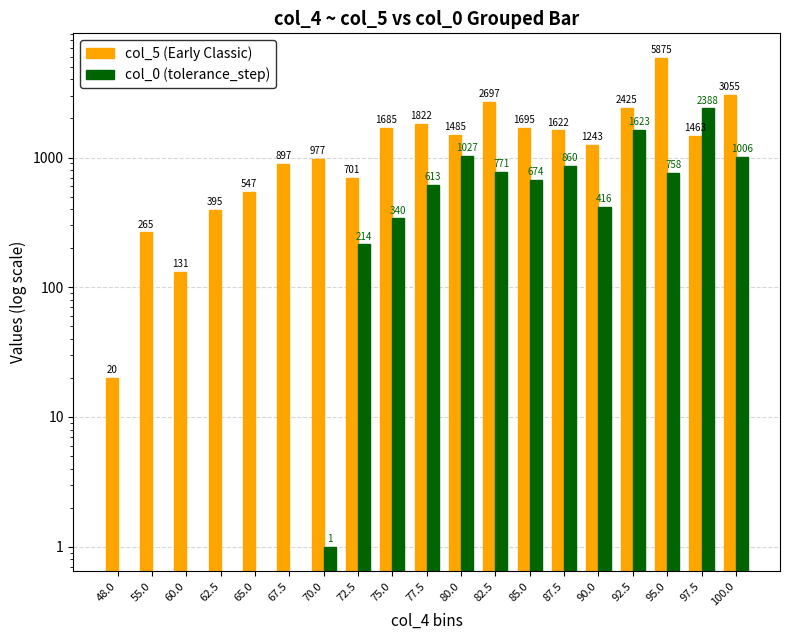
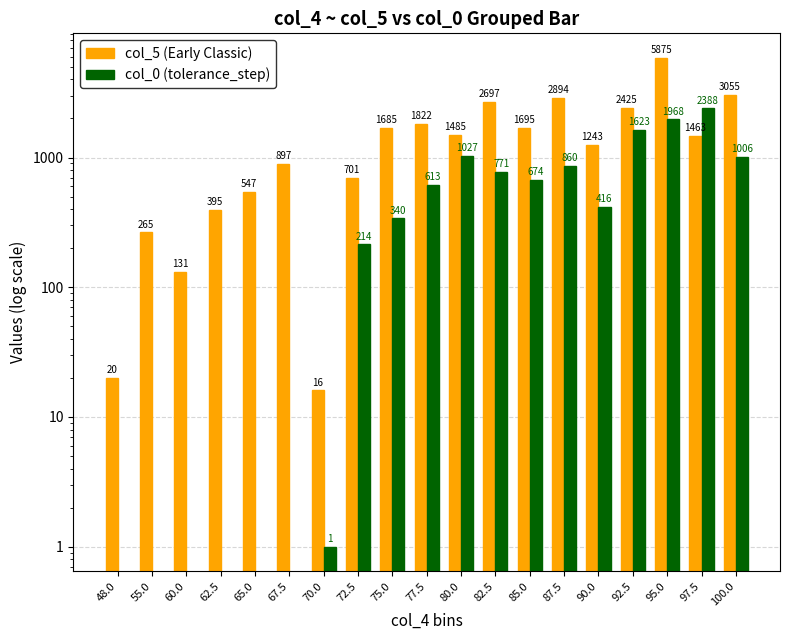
col_5 (Early Classic), 70.0: 977 -> 16
col_5 (Early Classic), 87.5: 1622 -> 2894
col_0 (tolerance_step), 95.0: 758 -> 1968
